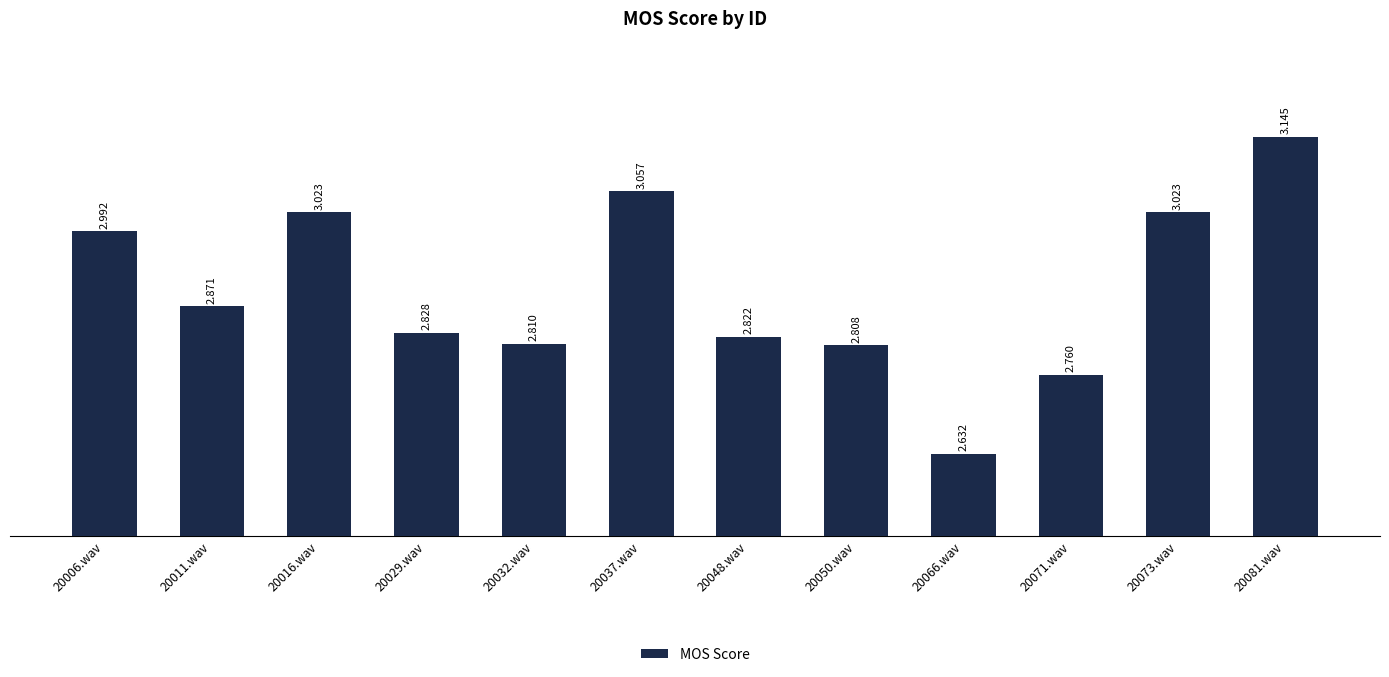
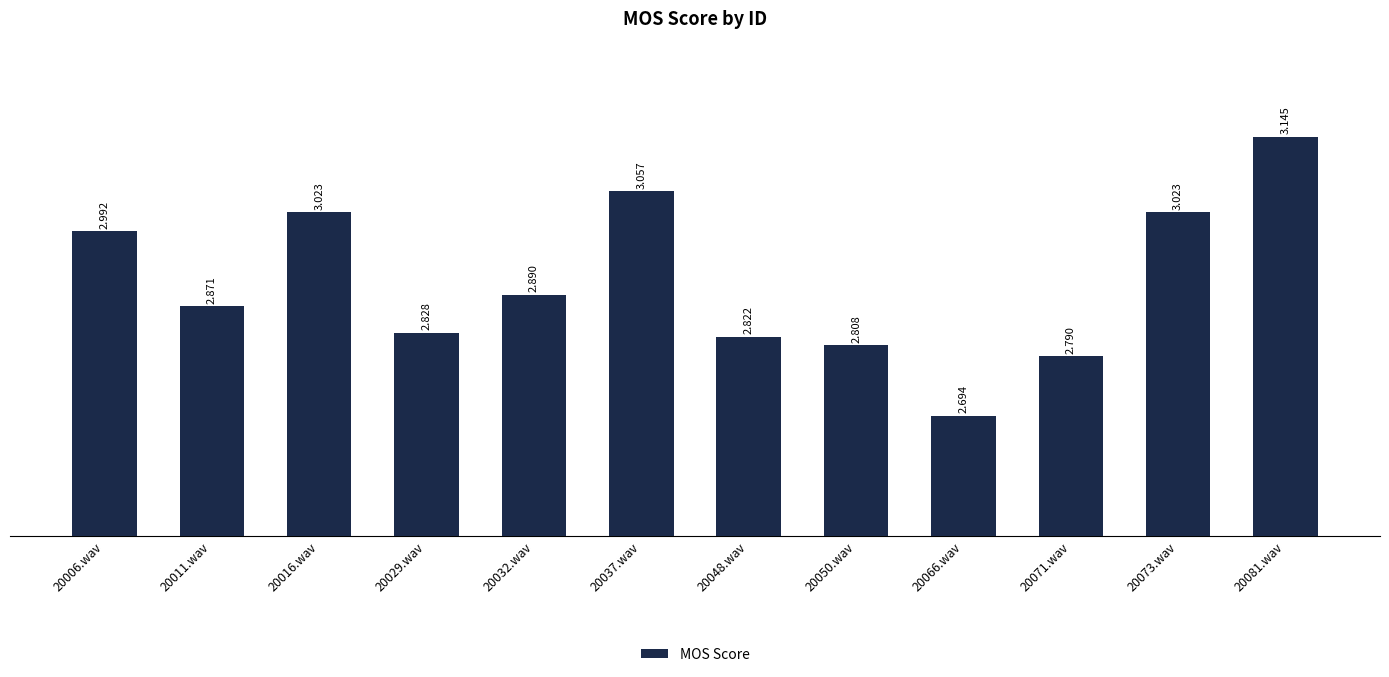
20032.wav: 2.810 -> 2.890
20066.wav: 2.632 -> 2.694
20071.wav: 2.760 -> 2.790
